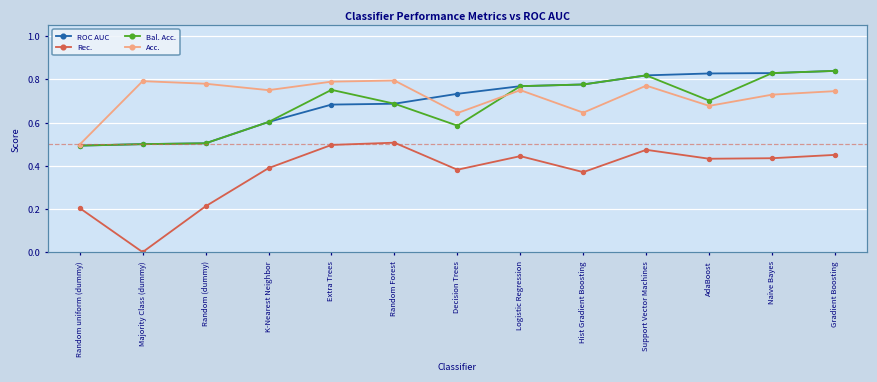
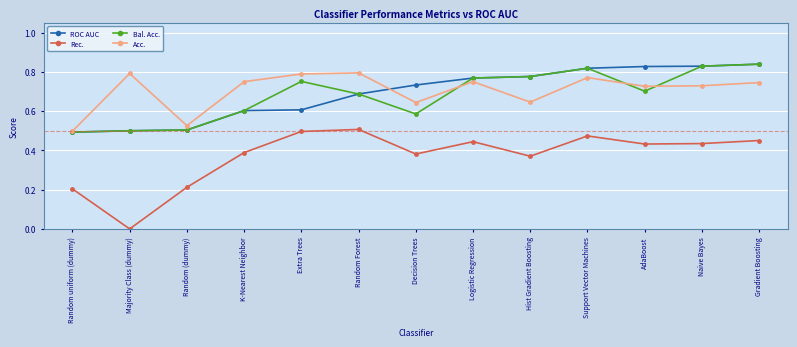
Acc., Random (dummy): 0.78 -> 0.53
ROC AUC, Extra Trees: 0.68 -> 0.61
Acc., AdaBoost: 0.68 -> 0.73
